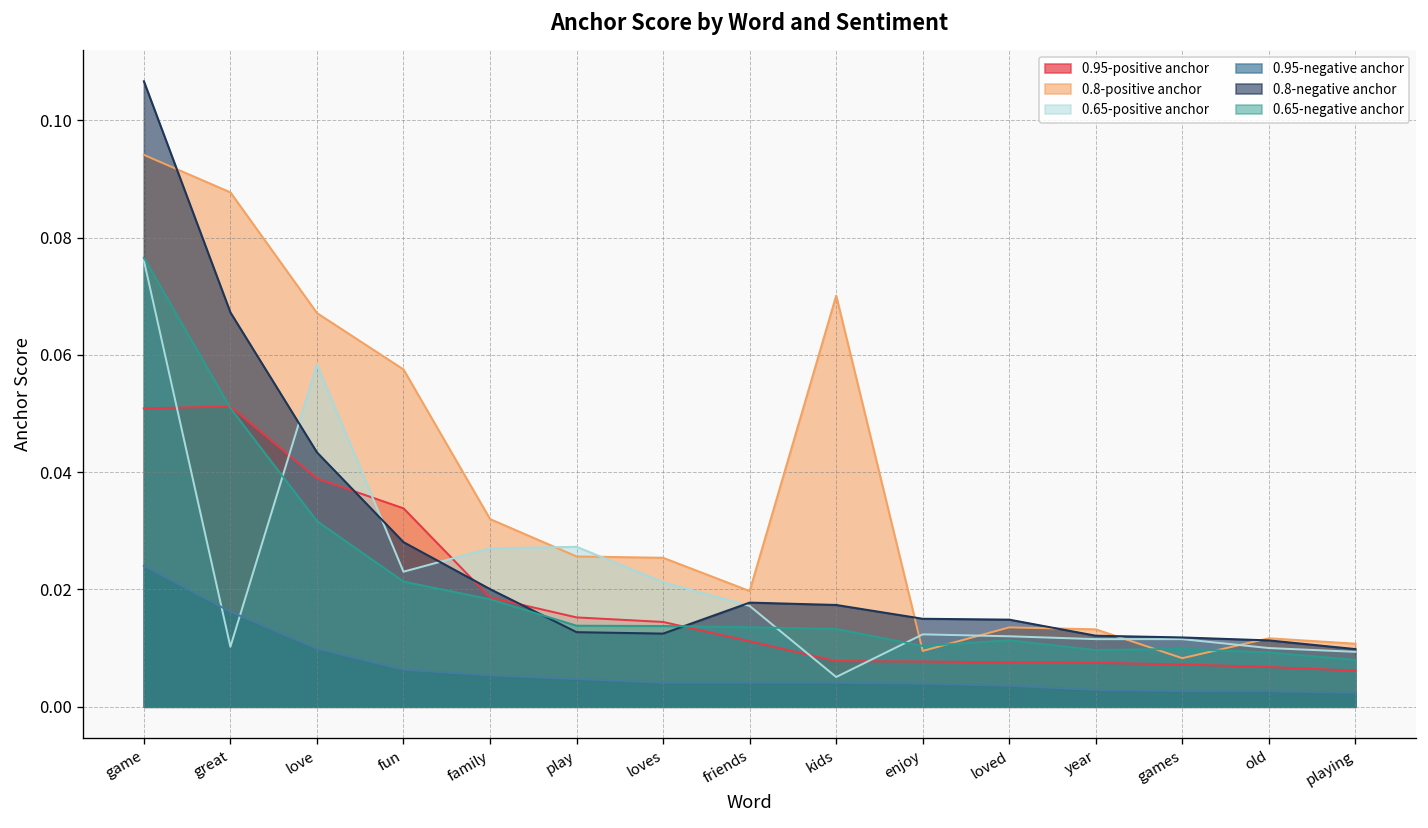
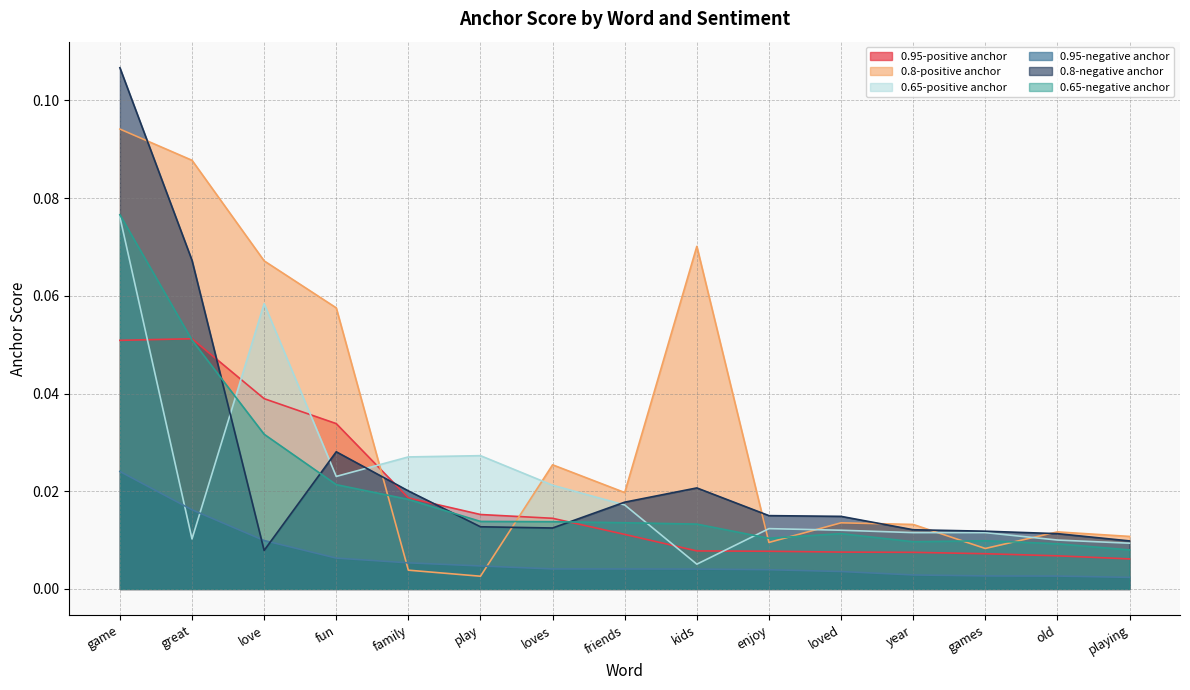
0.8-negative anchor, love: 0.043 -> 0.008
0.8-positive anchor, family: 0.032 -> 0.004
0.8-positive anchor, play: 0.026 -> 0.003
0.8-negative anchor, kids: 0.017 -> 0.021
